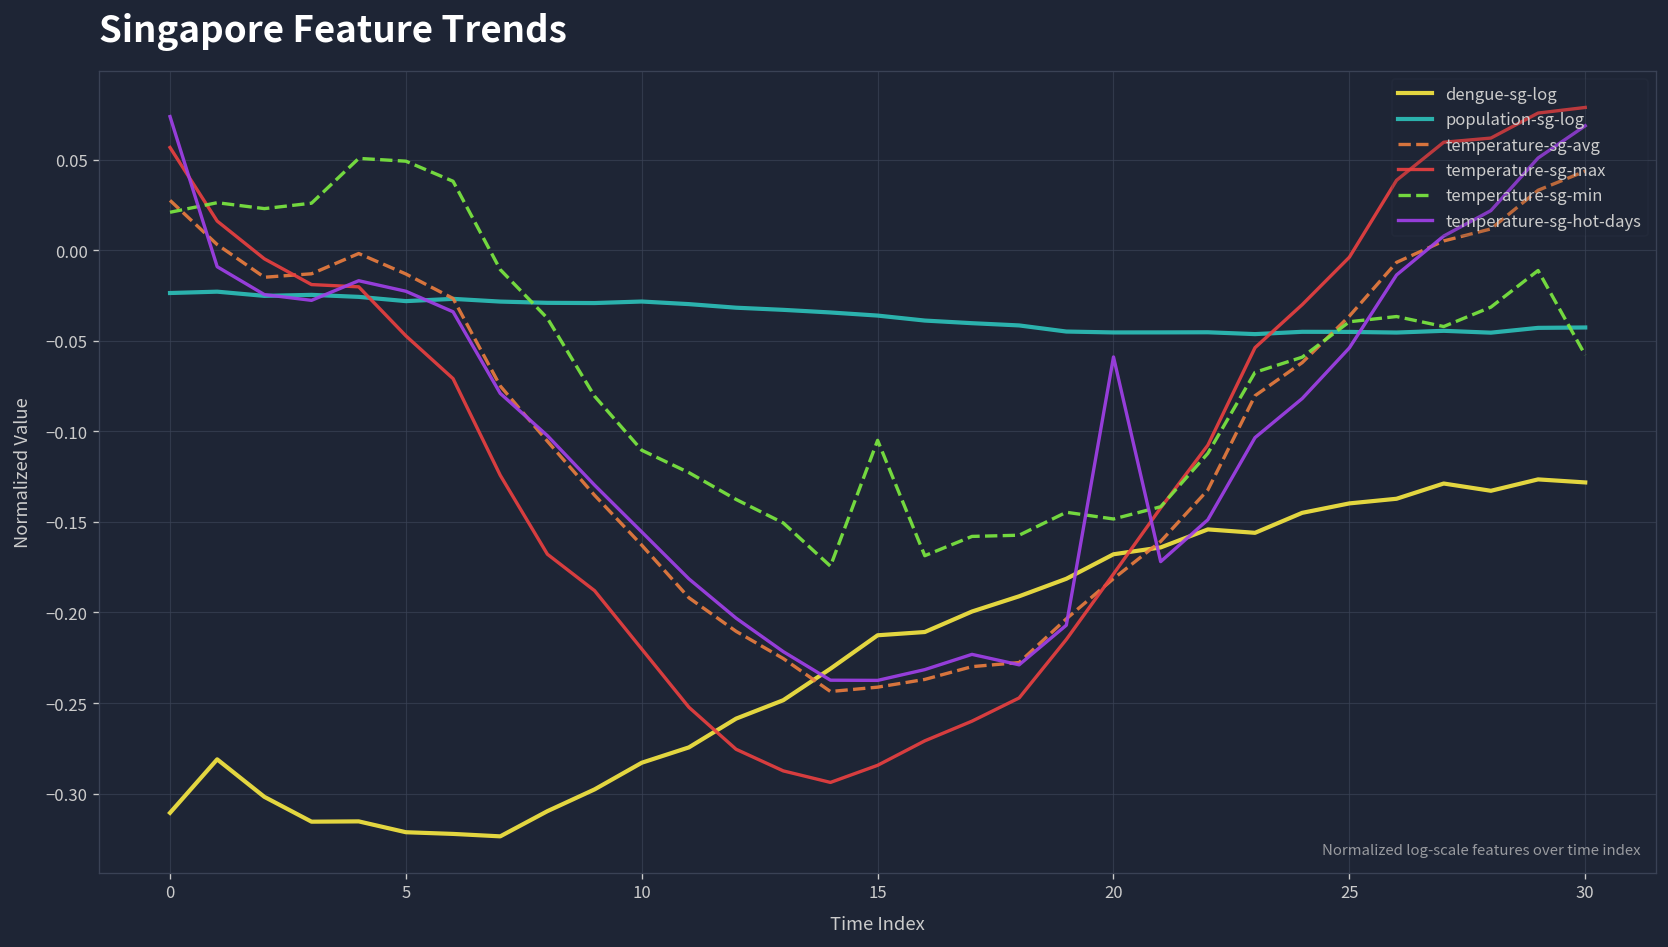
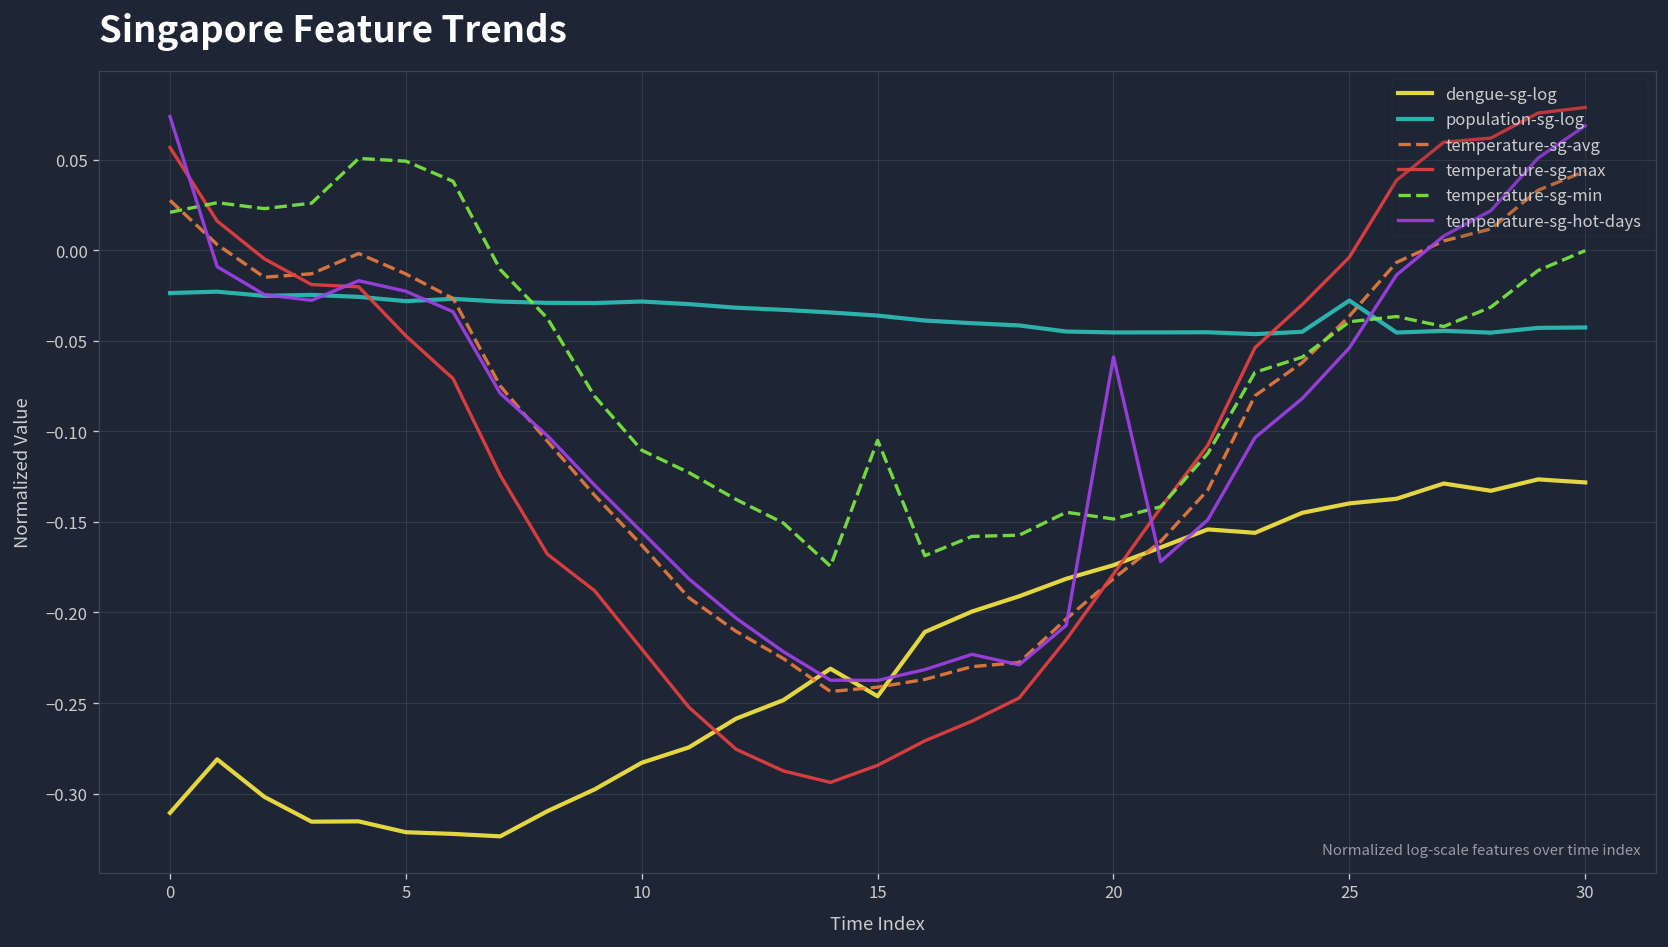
dengue-sg-log, 15: -0.213 -> -0.246
dengue-sg-log, 20: -0.168 -> -0.174
population-sg-log, 25: -0.045 -> -0.028
temperature-sg-min, 30: -0.058 -> 0.000
